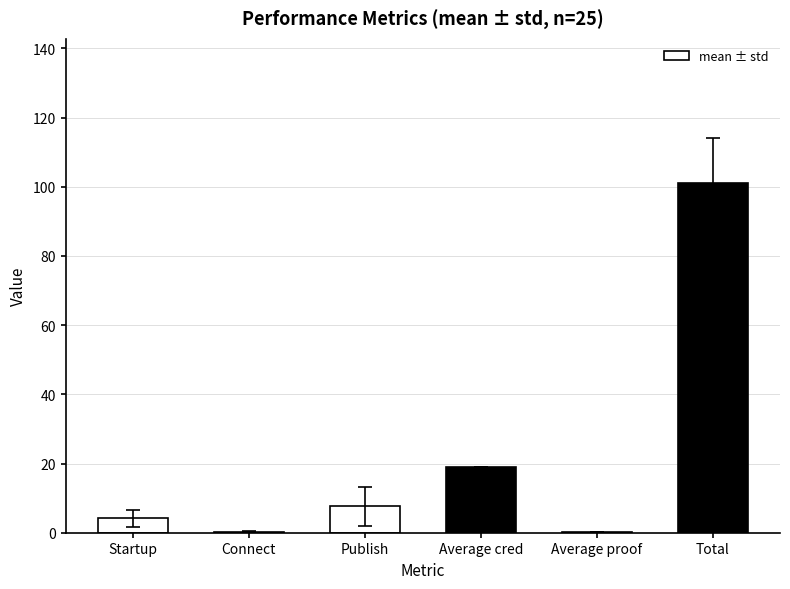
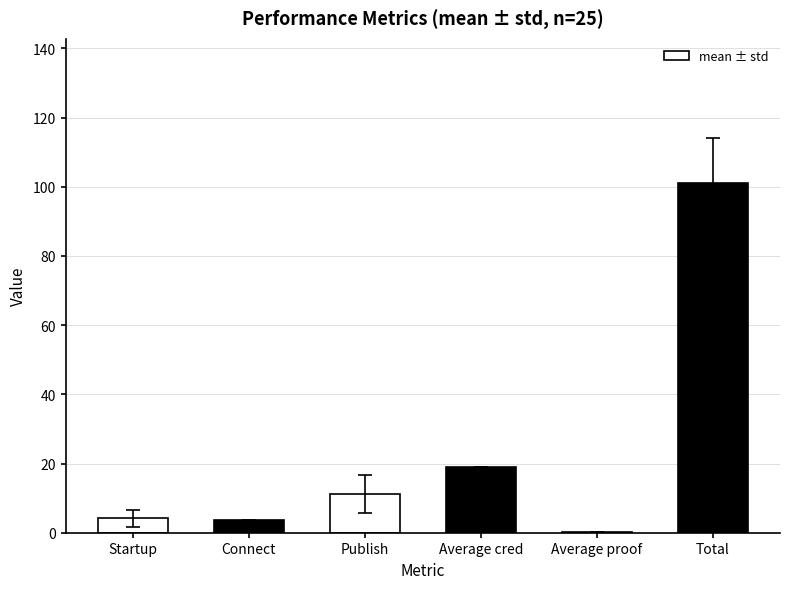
mean ± std, Connect: 0 -> 4
mean ± std, Publish: 8 -> 11
